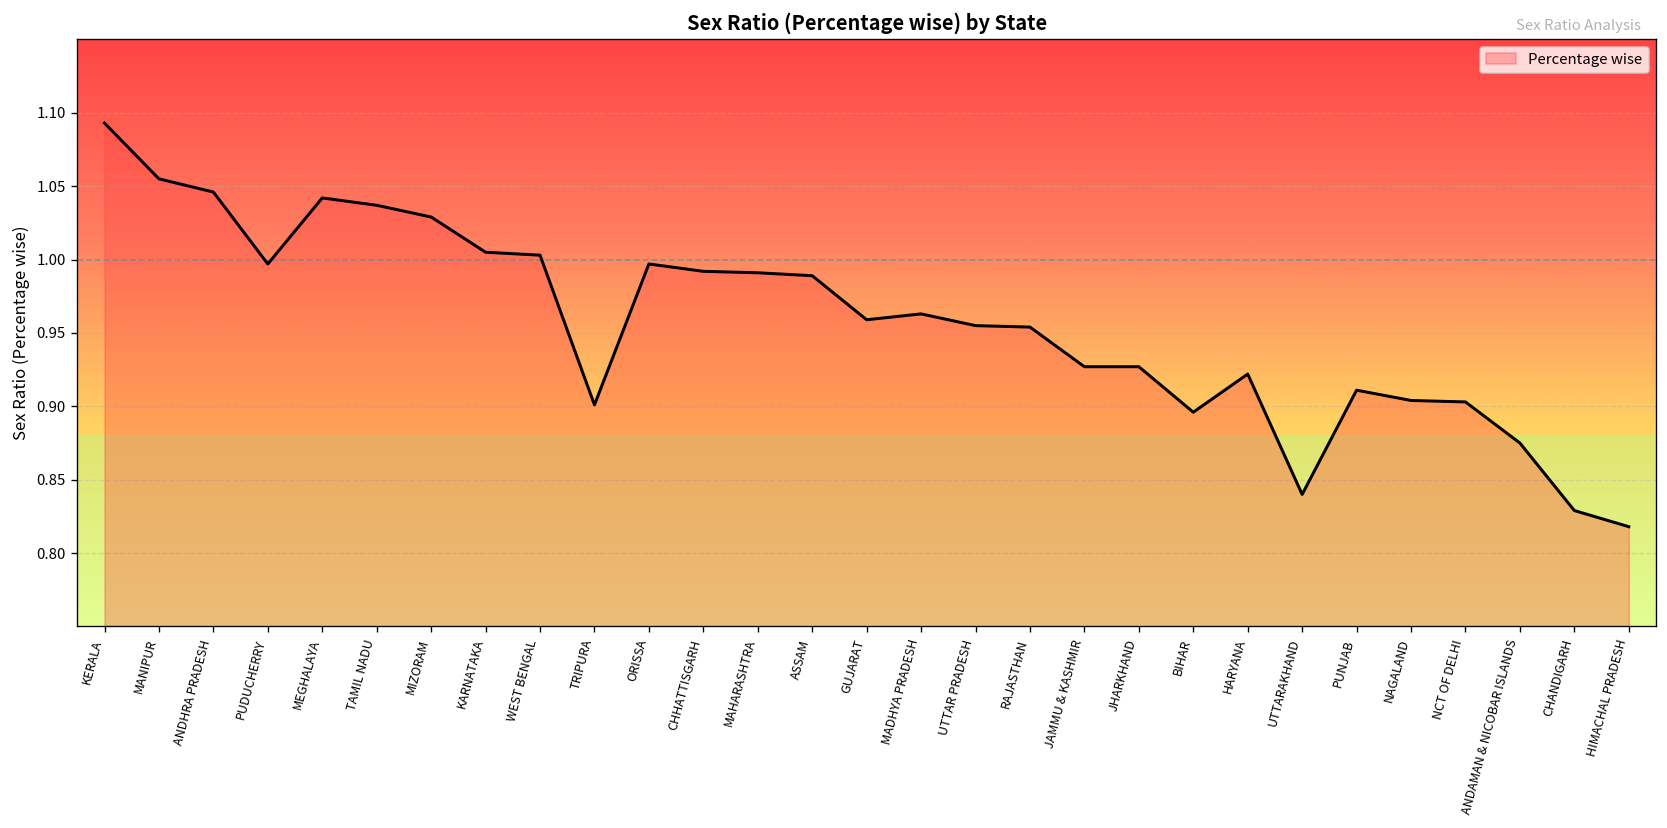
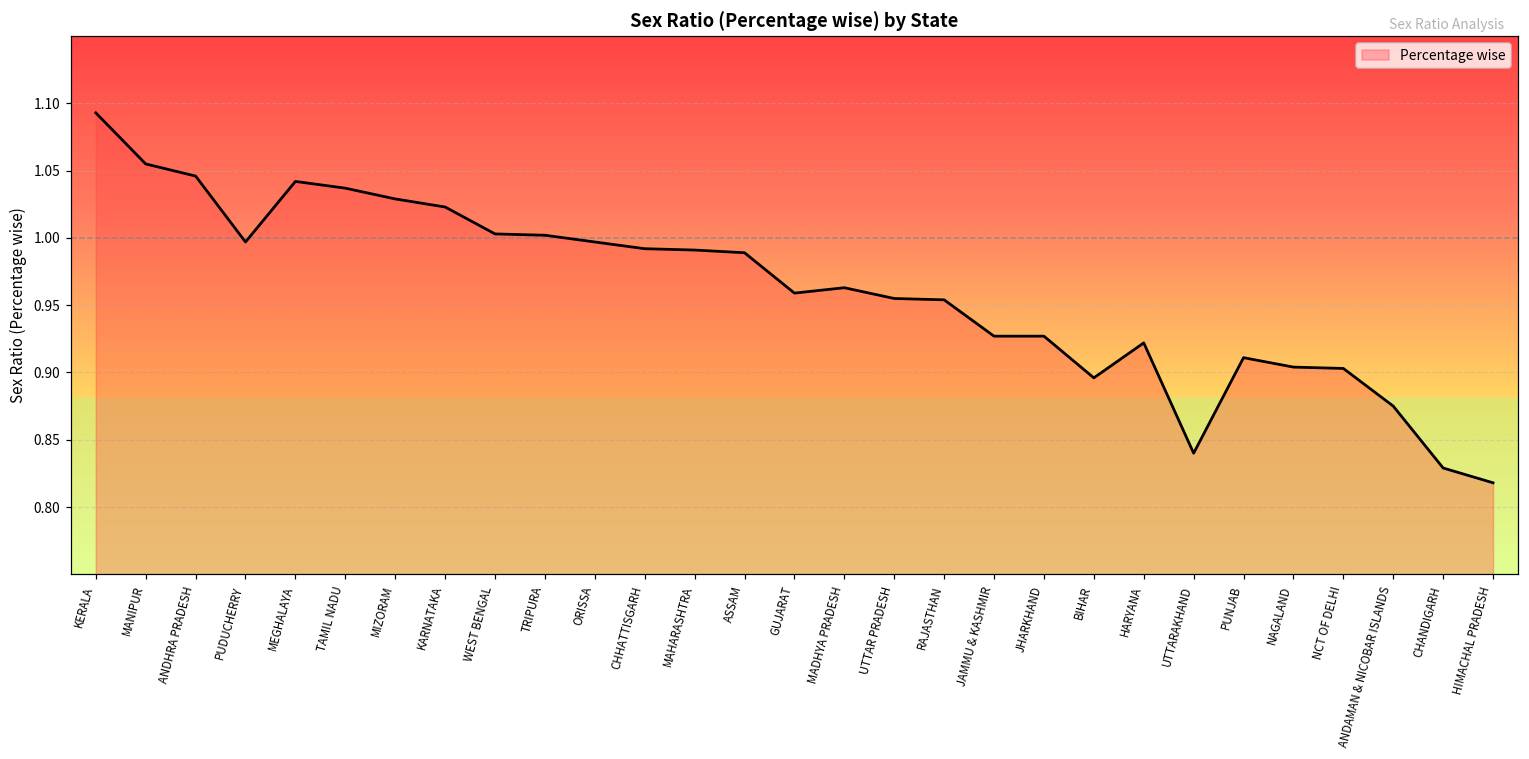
KARNATAKA: 1.005 -> 1.023
TRIPURA: 0.901 -> 1.002
